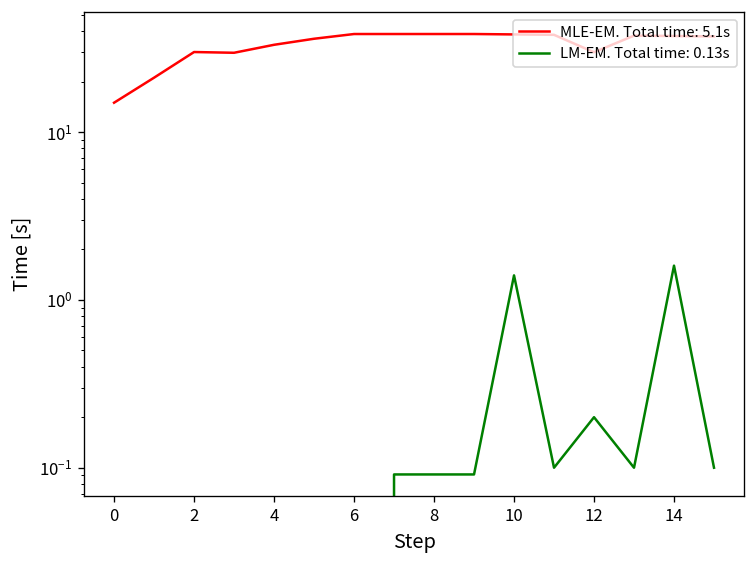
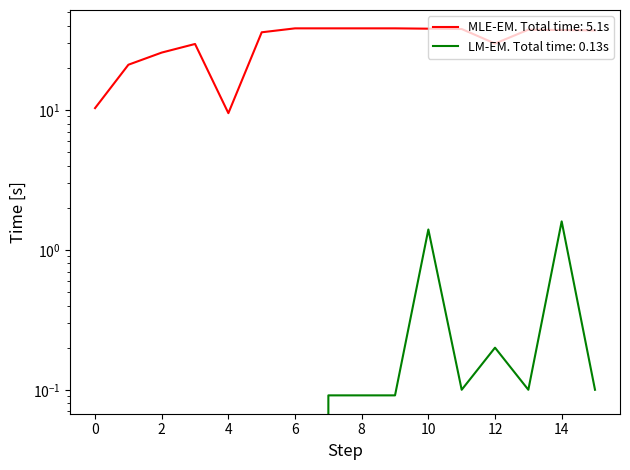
MLE-EM. Total time: 5.1s, 0: 15 -> 10
MLE-EM. Total time: 5.1s, 2: 30 -> 26
MLE-EM. Total time: 5.1s, 4: 33 -> 10
